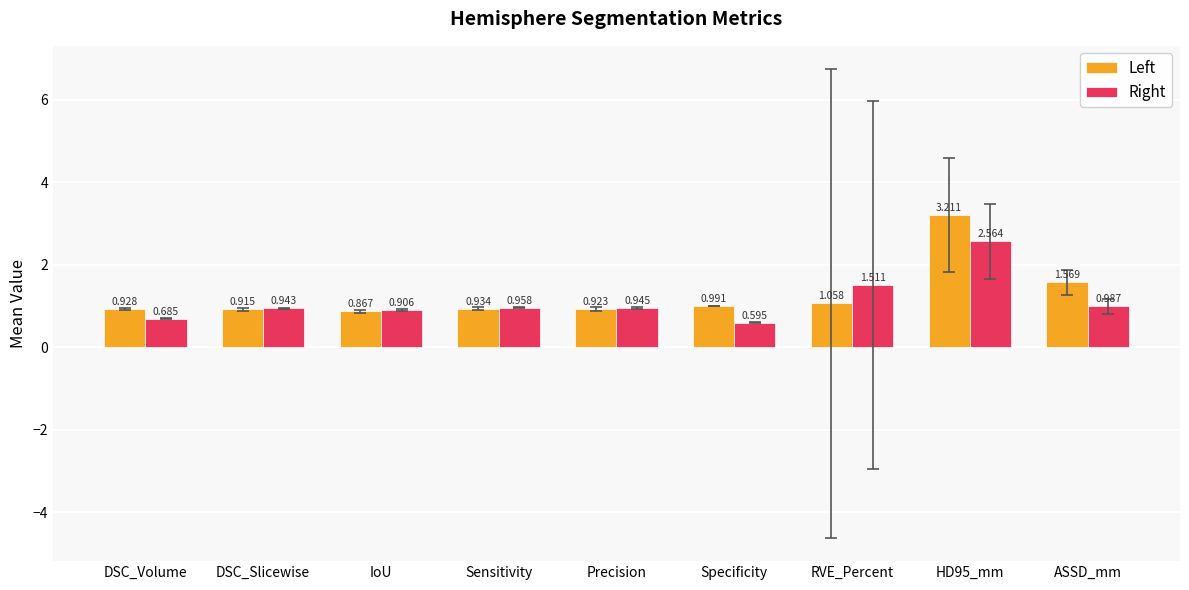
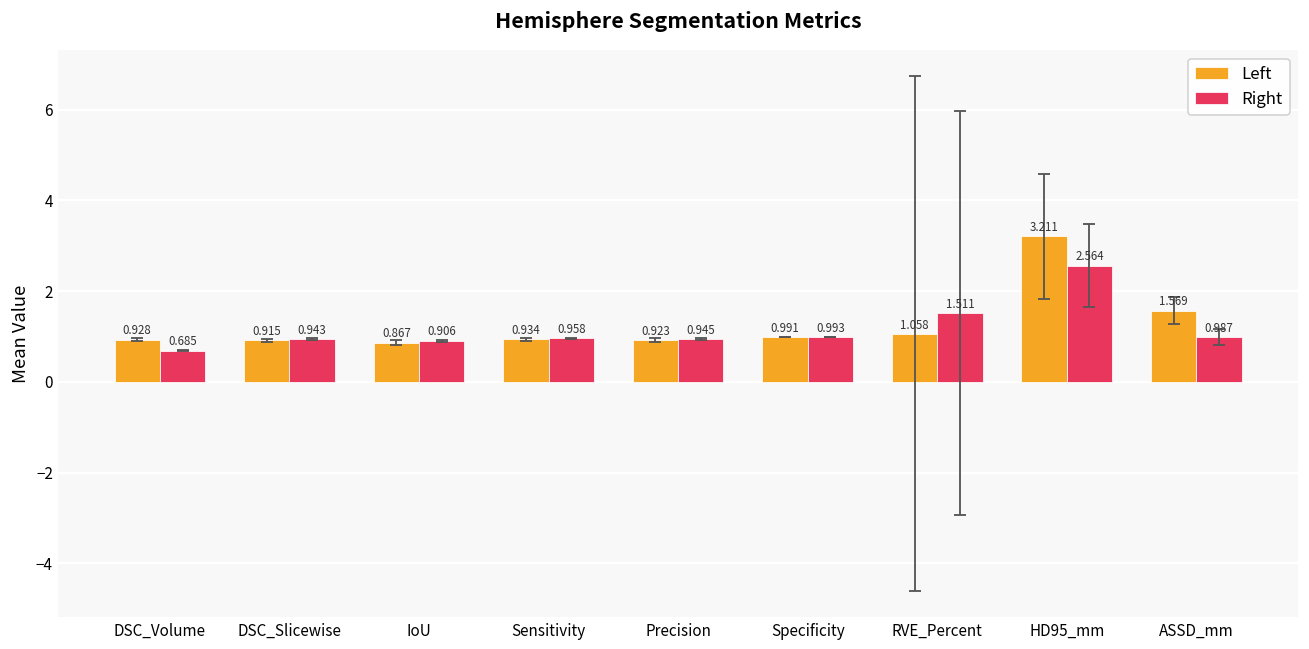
Right, Specificity: 0.595 -> 0.993
